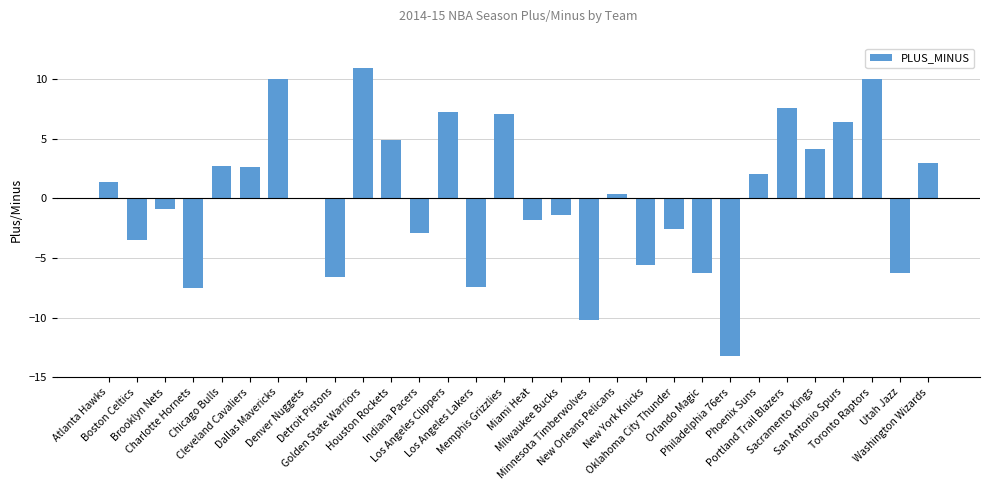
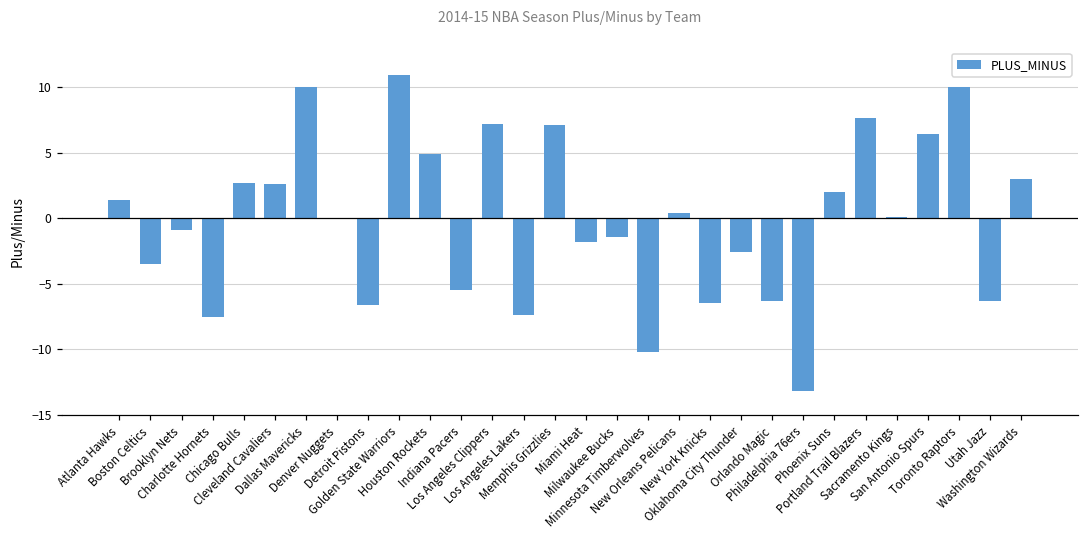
Indiana Pacers: -2.9 -> -5.5
New York Knicks: -5.6 -> -6.5
Sacramento Kings: 4.1 -> 0.1
